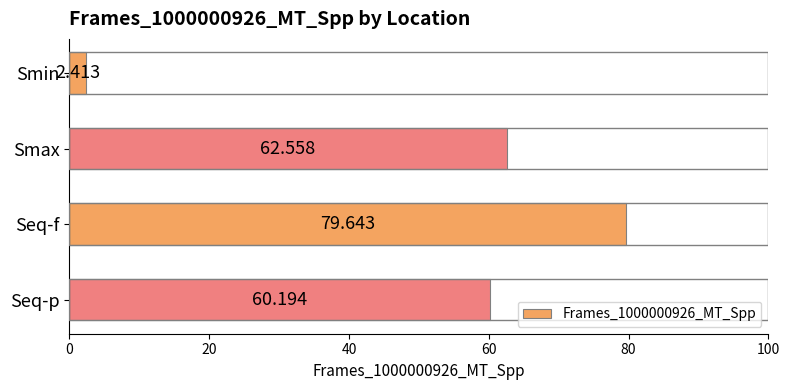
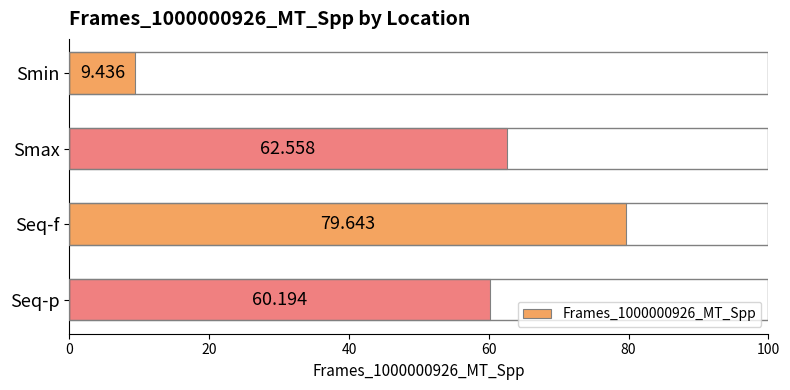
Smin: 2.413 -> 9.436
